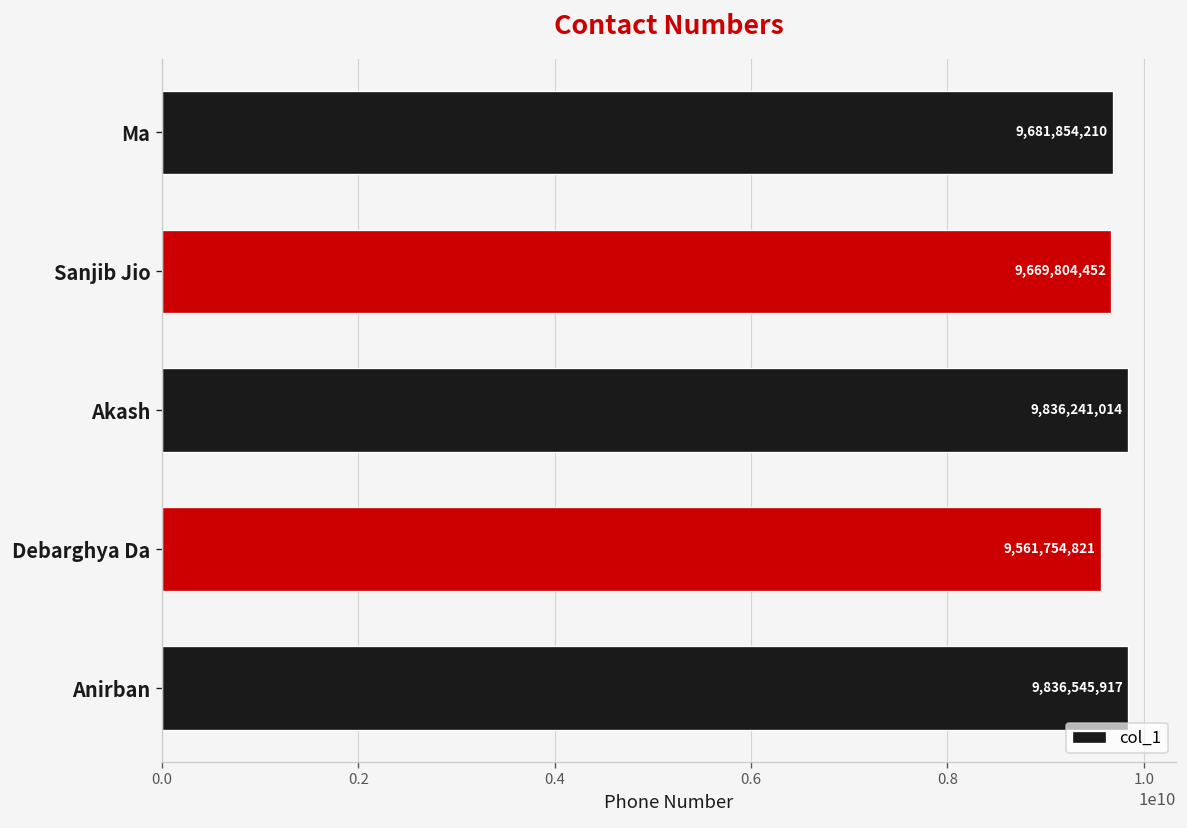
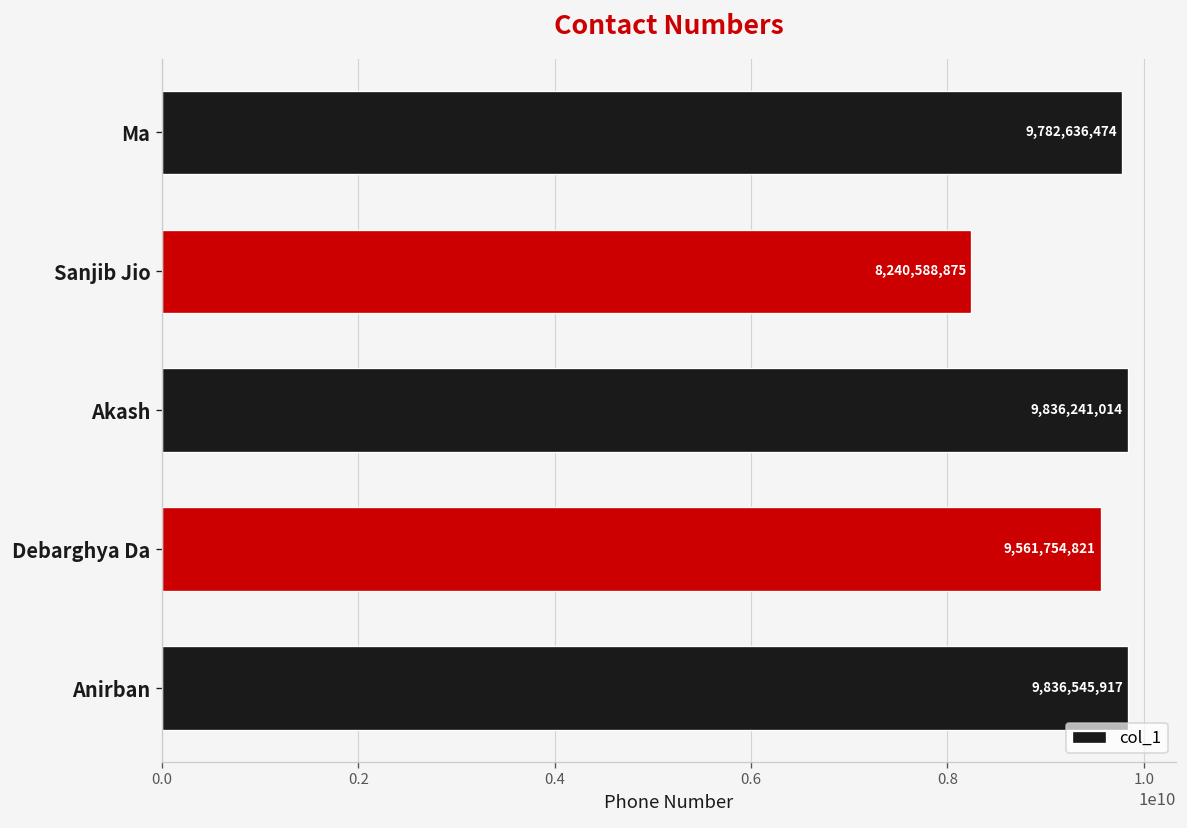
Ma: 9,681,854,210 -> 9,782,636,474
Sanjib Jio: 9,669,804,452 -> 8,240,588,875
